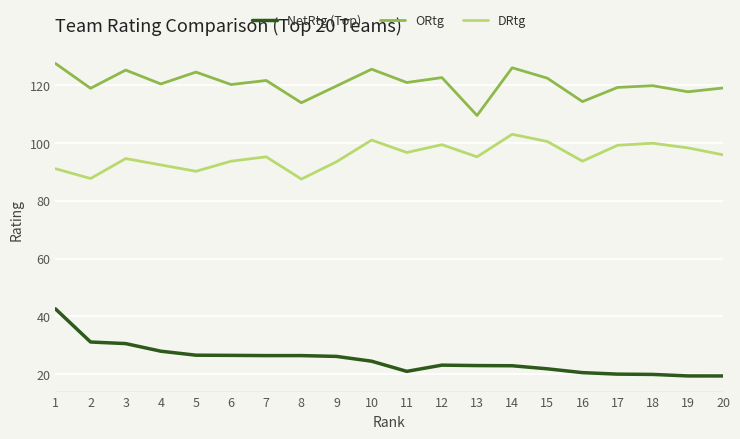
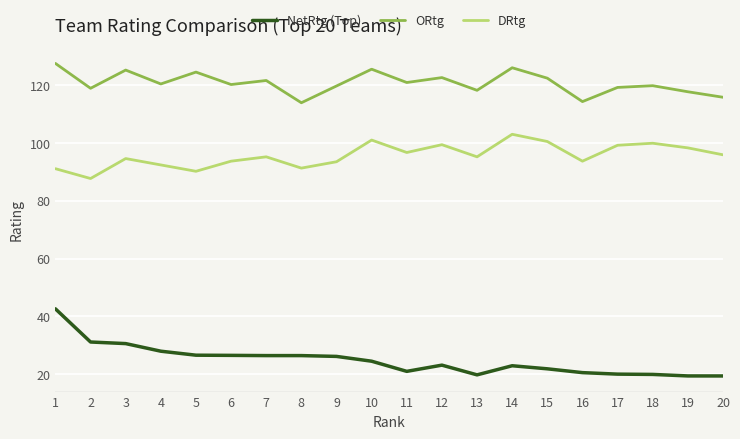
DRtg, 8: 88 -> 91
NetRtg (Top), 13: 23 -> 20
ORtg, 13: 110 -> 118
ORtg, 20: 119 -> 116
